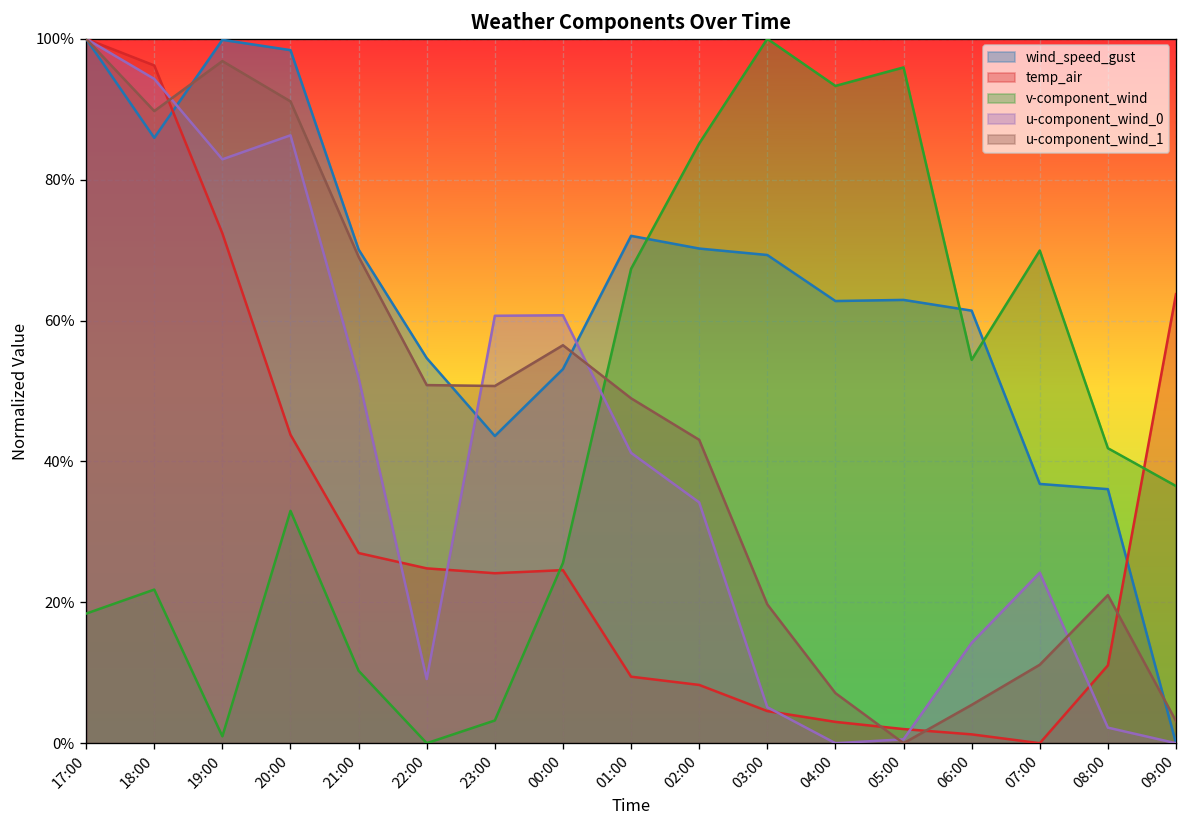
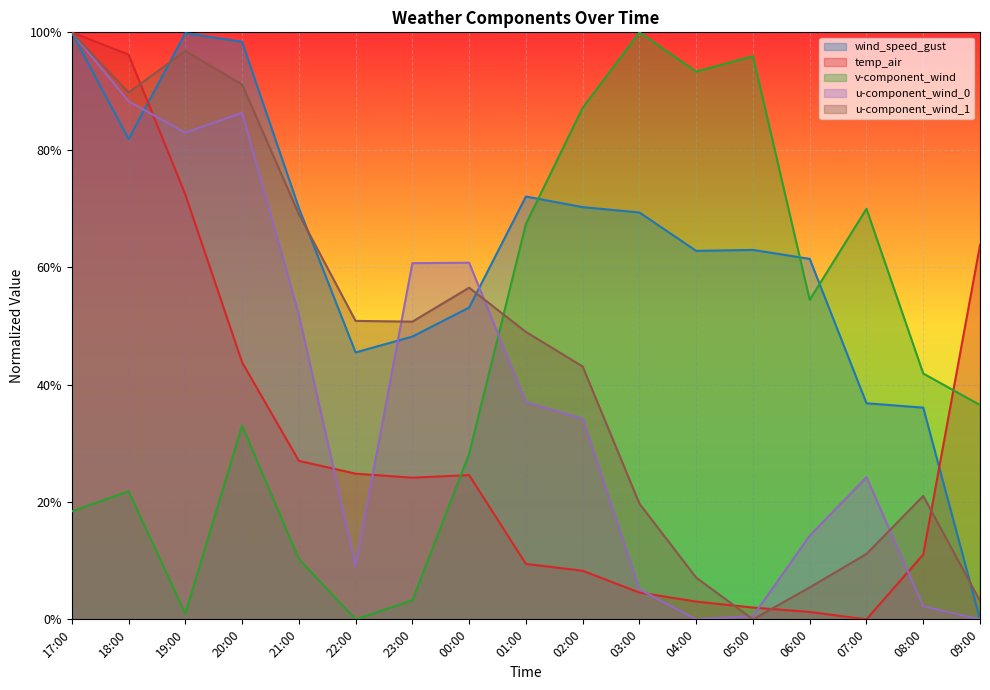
wind_speed_gust, 18:00: 86% -> 82%
u-component_wind_0, 18:00: 94% -> 88%
wind_speed_gust, 22:00: 55% -> 45%
wind_speed_gust, 23:00: 44% -> 48%
v-component_wind, 00:00: 26% -> 28%
u-component_wind_0, 01:00: 41% -> 37%
v-component_wind, 02:00: 85% -> 87%
